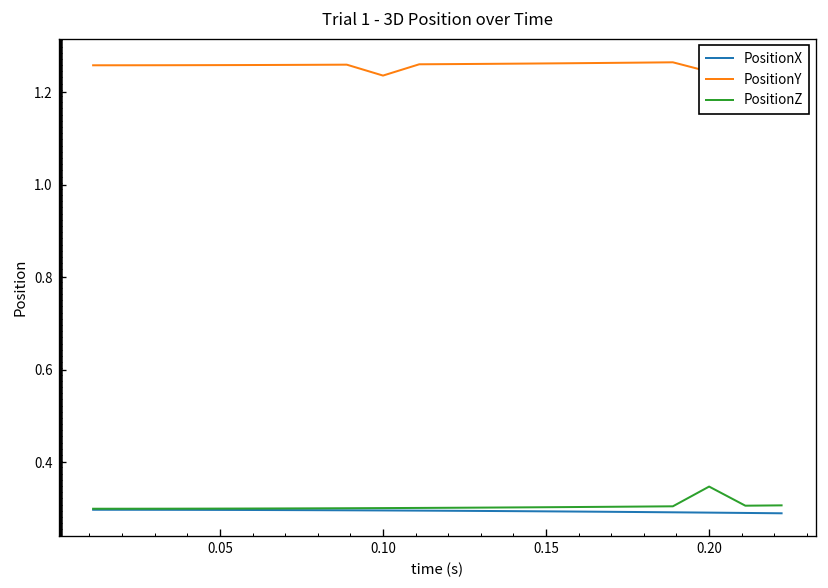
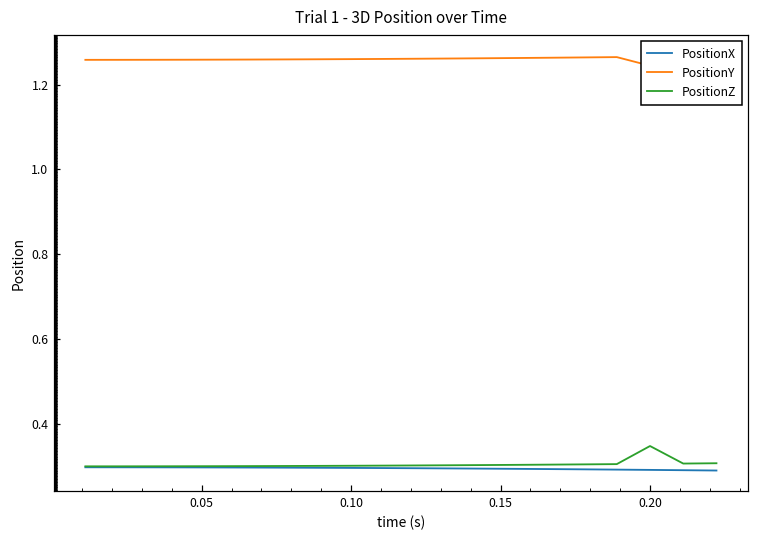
PositionY, 0.10: 1.24 -> 1.26
